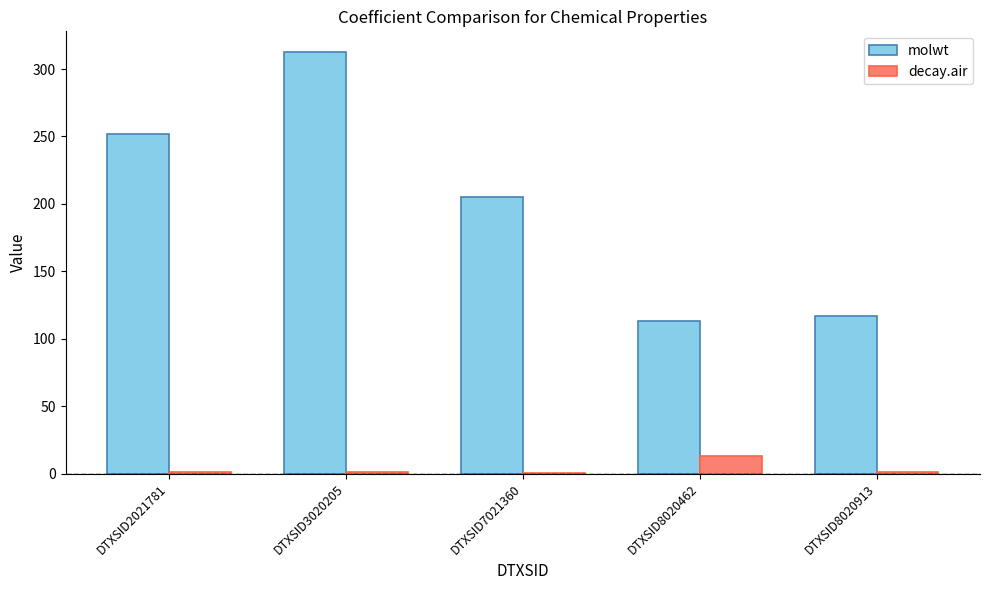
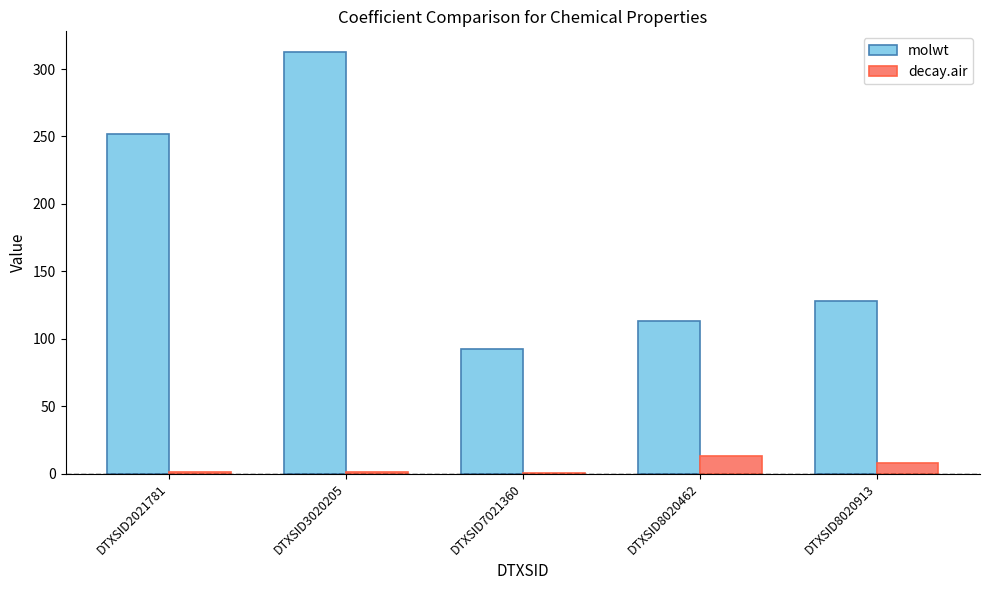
molwt, DTXSID7021360: 205 -> 92
molwt, DTXSID8020913: 117 -> 128
decay.air, DTXSID8020913: 1 -> 8
